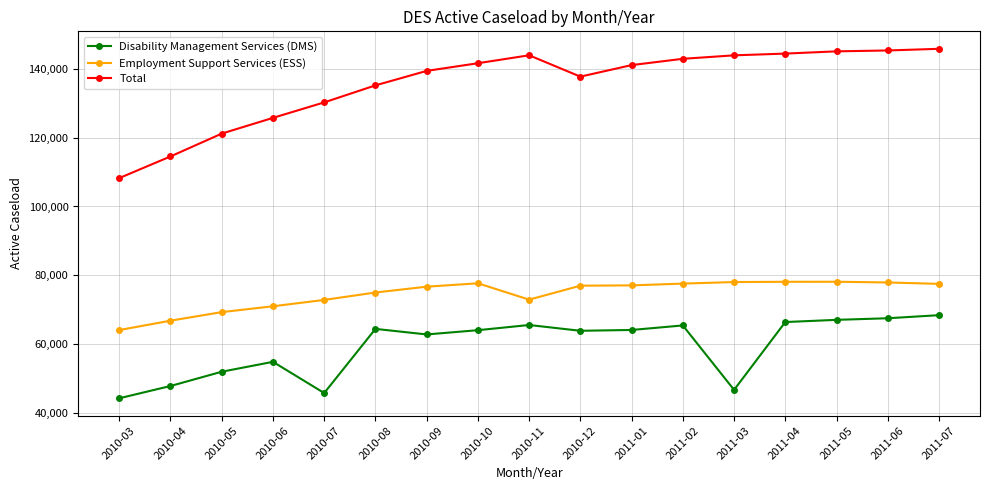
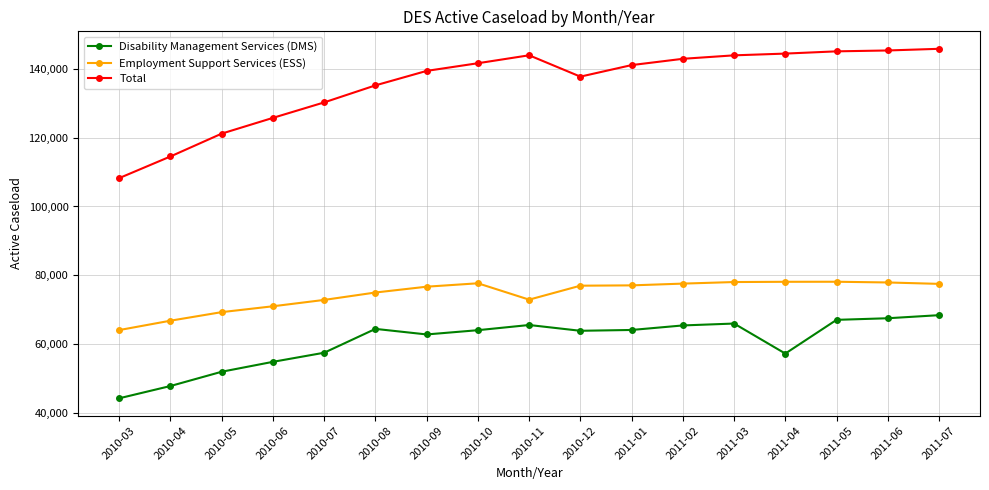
Disability Management Services (DMS), 2010-07: 46,000 -> 57,000
Disability Management Services (DMS), 2011-03: 47,000 -> 66,000
Disability Management Services (DMS), 2011-04: 66,000 -> 57,000
